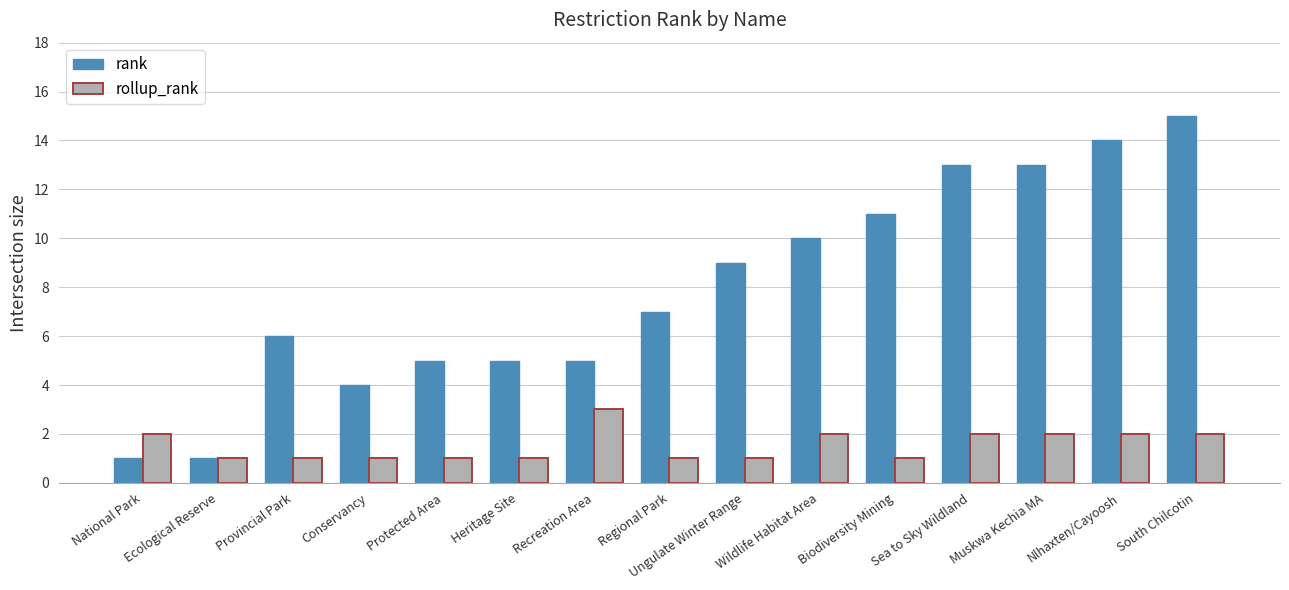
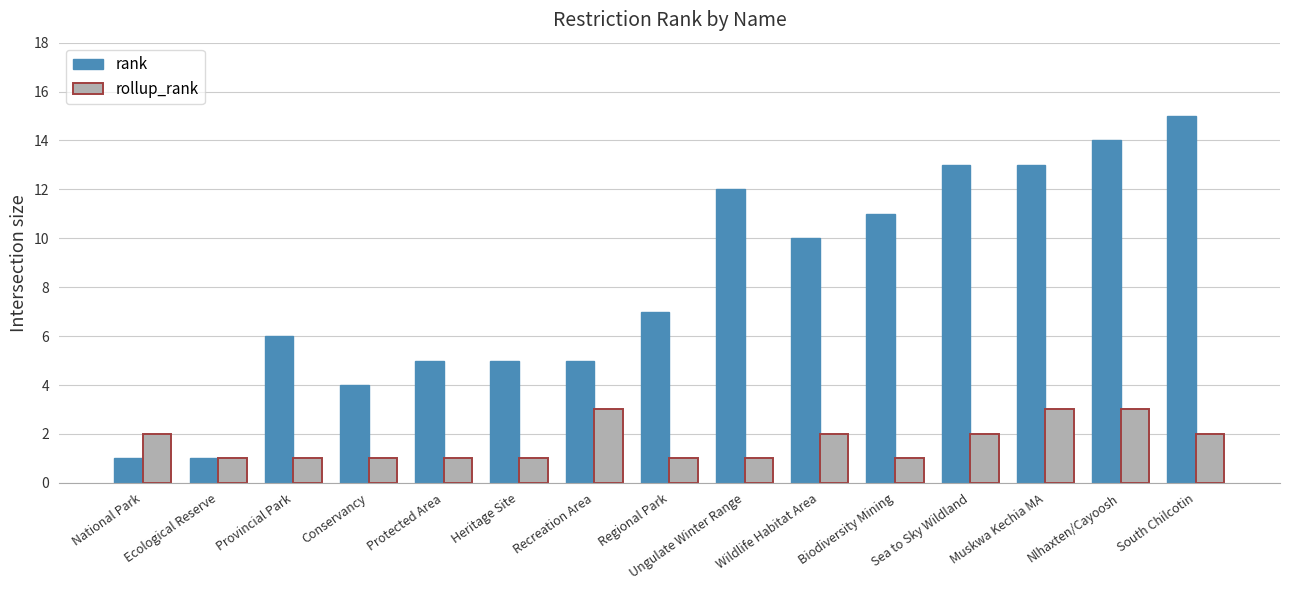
rank, Ungulate Winter Range: 9 -> 12
rollup_rank, Muskwa Kechia MA: 2 -> 3
rollup_rank, Nlhaxten/Cayoosh: 2 -> 3
